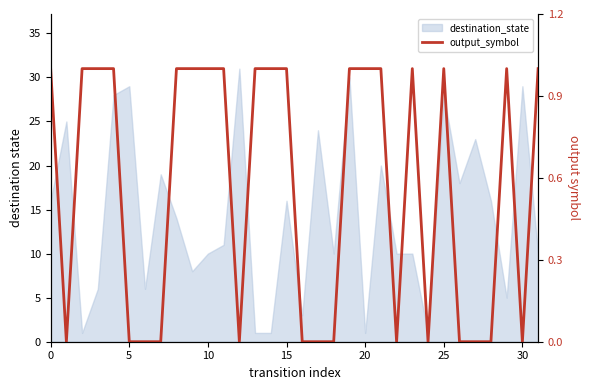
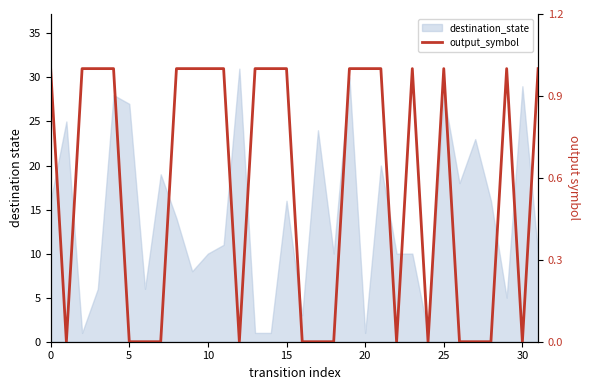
destination_state, 5: 29 -> 27
